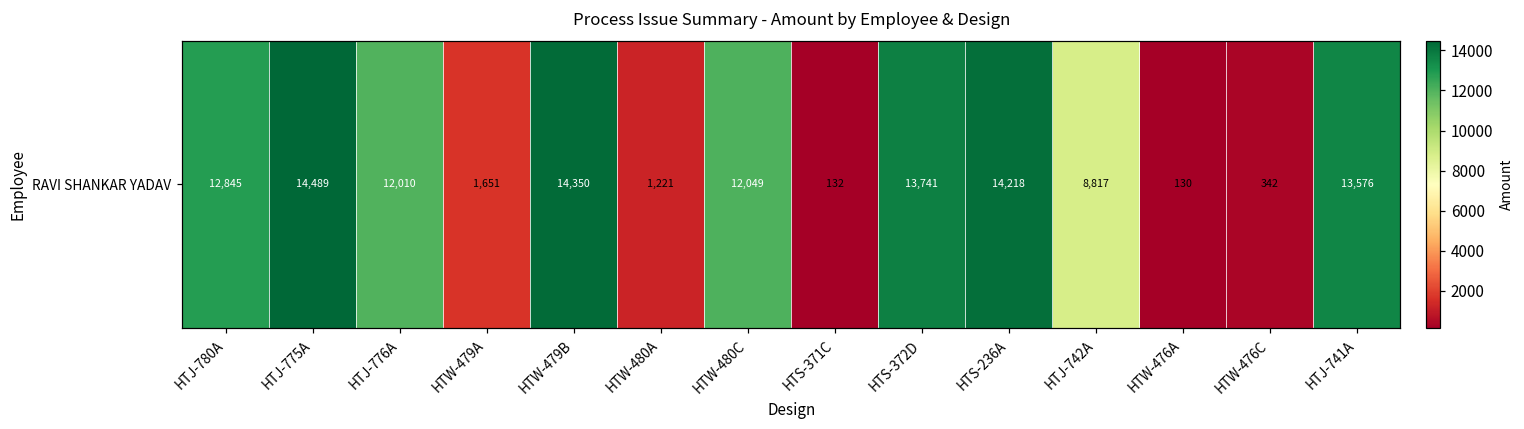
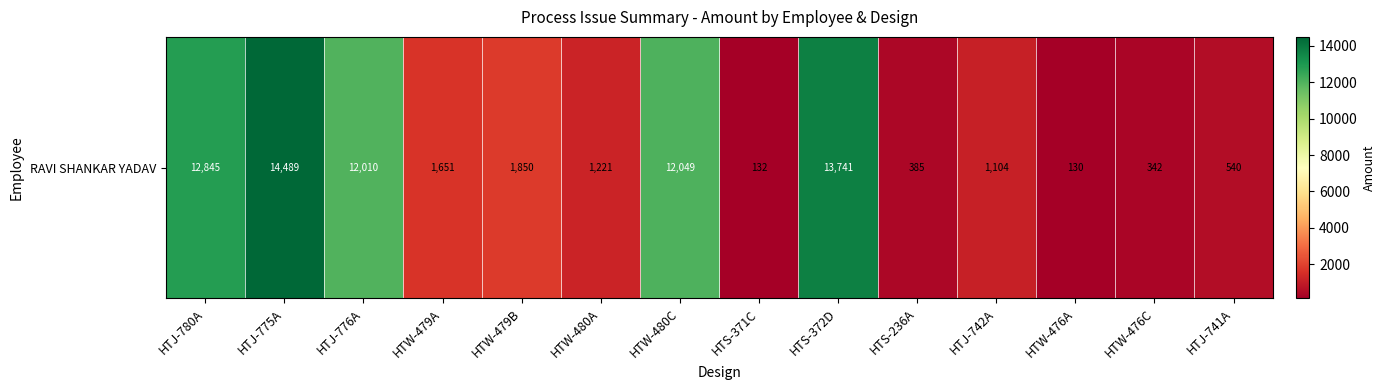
RAVI SHANKAR YADAV, HTW-479B: 14,350 -> 1,850
RAVI SHANKAR YADAV, HTS-236A: 14,218 -> 385
RAVI SHANKAR YADAV, HTJ-742A: 8,817 -> 1,104
RAVI SHANKAR YADAV, HTJ-741A: 13,576 -> 540
